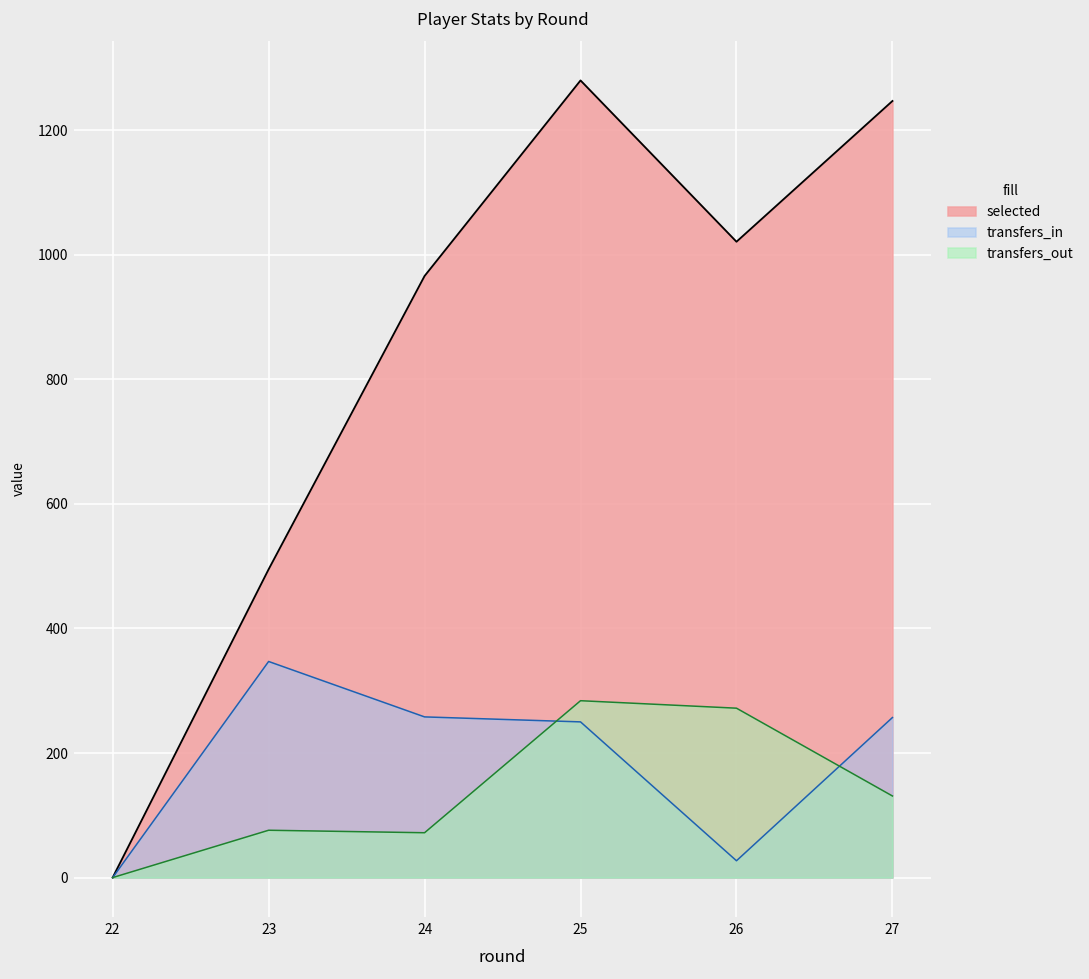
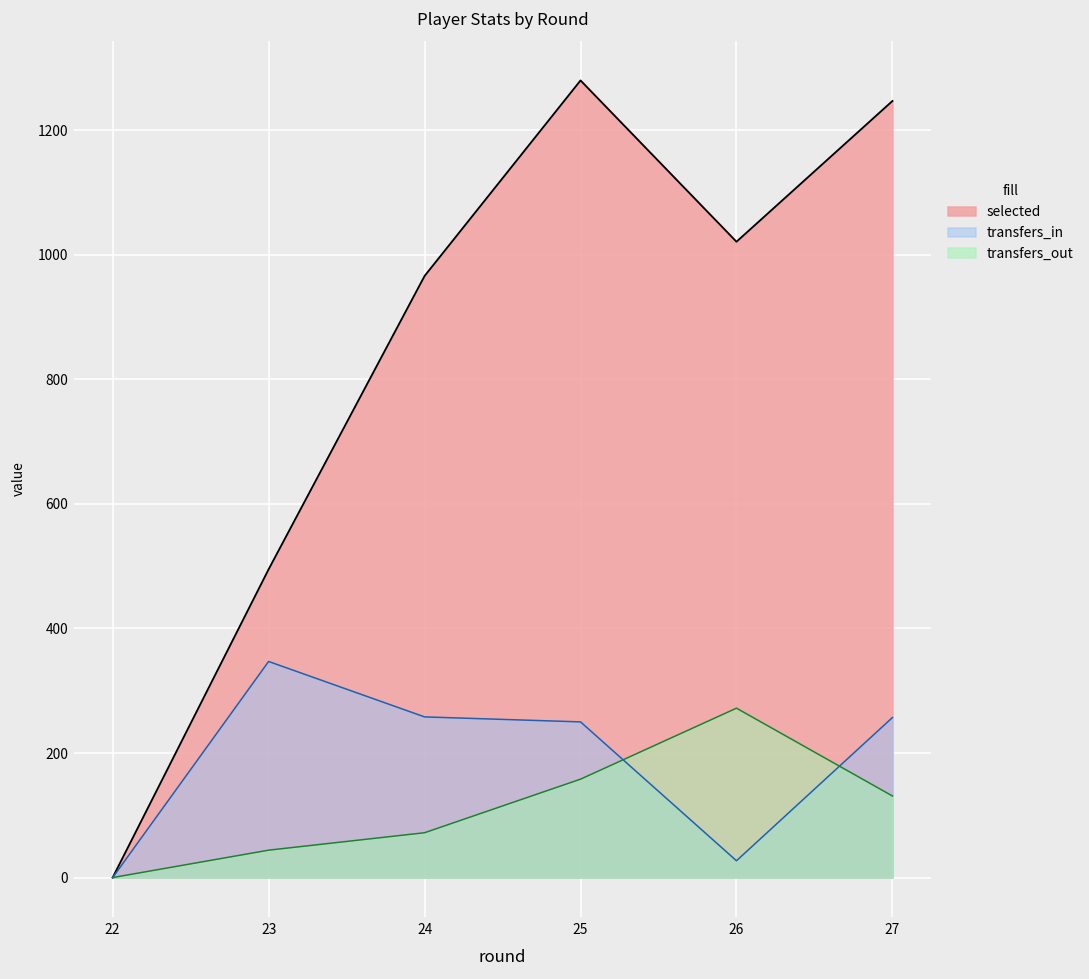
transfers_out, 23: 80 -> 40
transfers_out, 25: 280 -> 160
